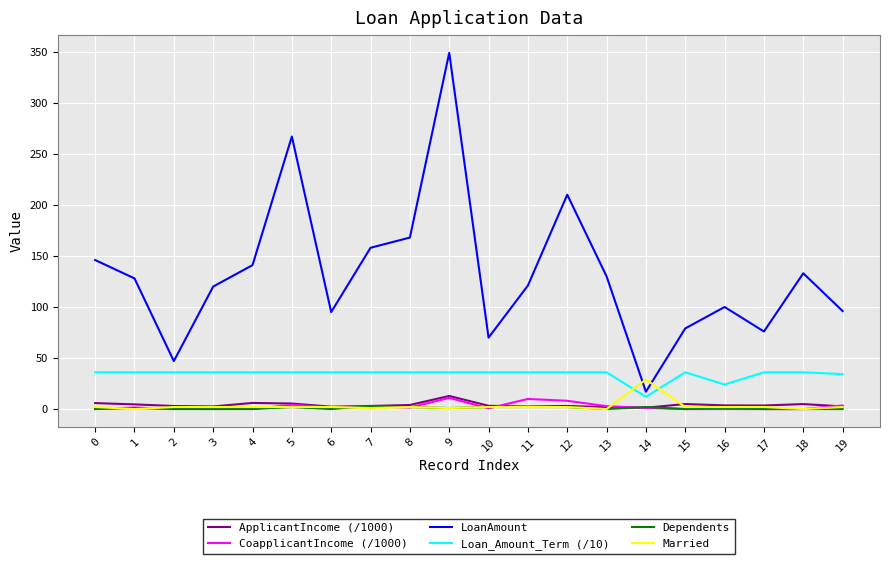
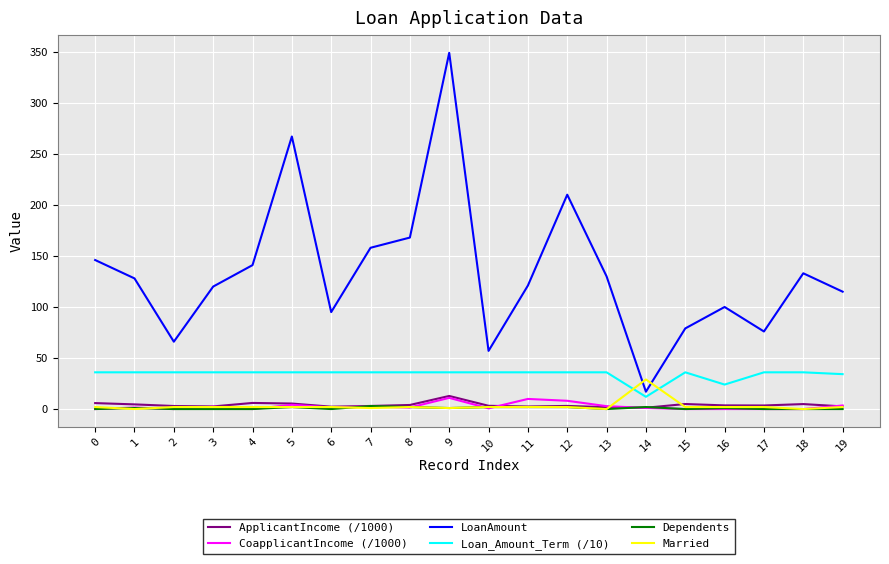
LoanAmount, 2: 47 -> 66
LoanAmount, 10: 70 -> 57
LoanAmount, 19: 96 -> 115
